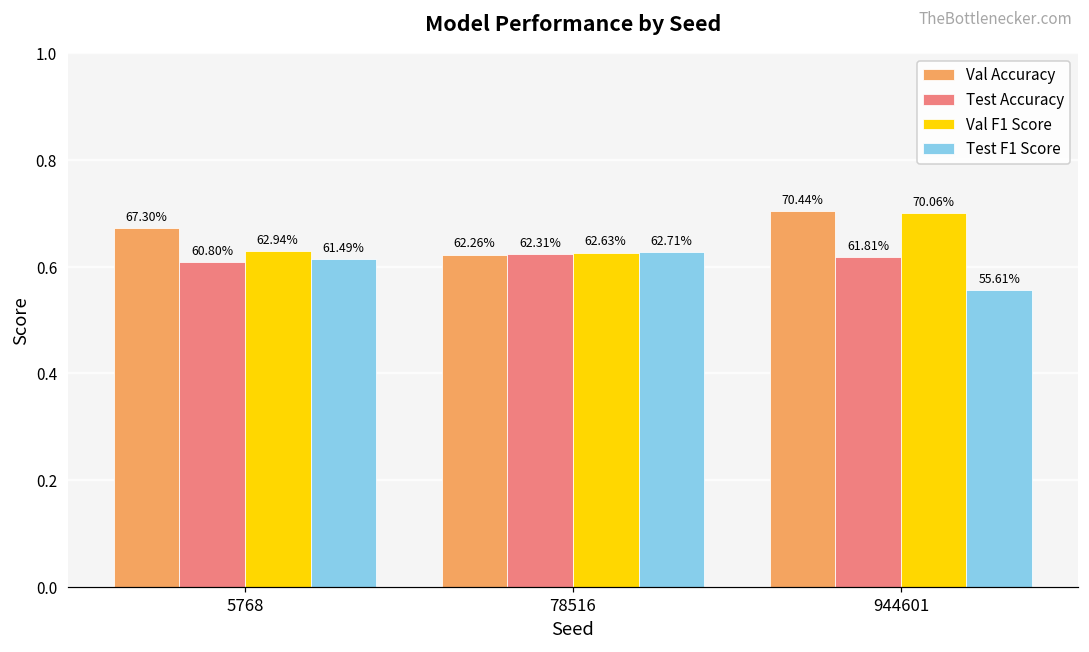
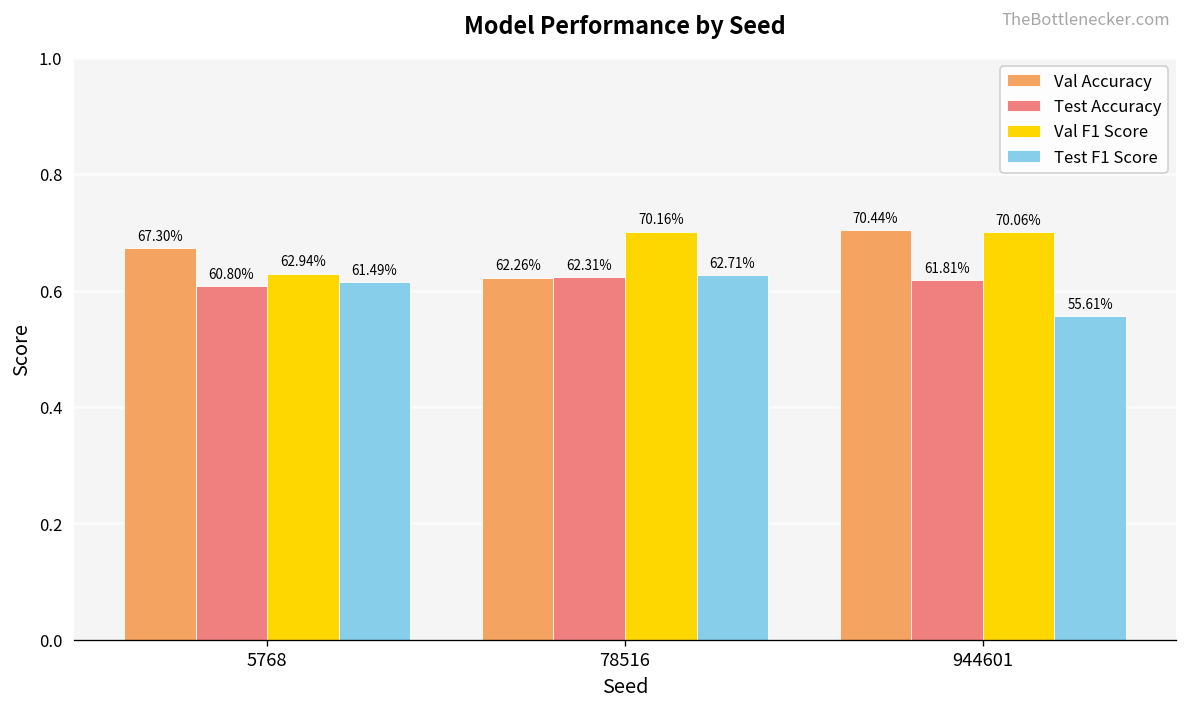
Val F1 Score, 78516: 62.63% -> 70.16%
